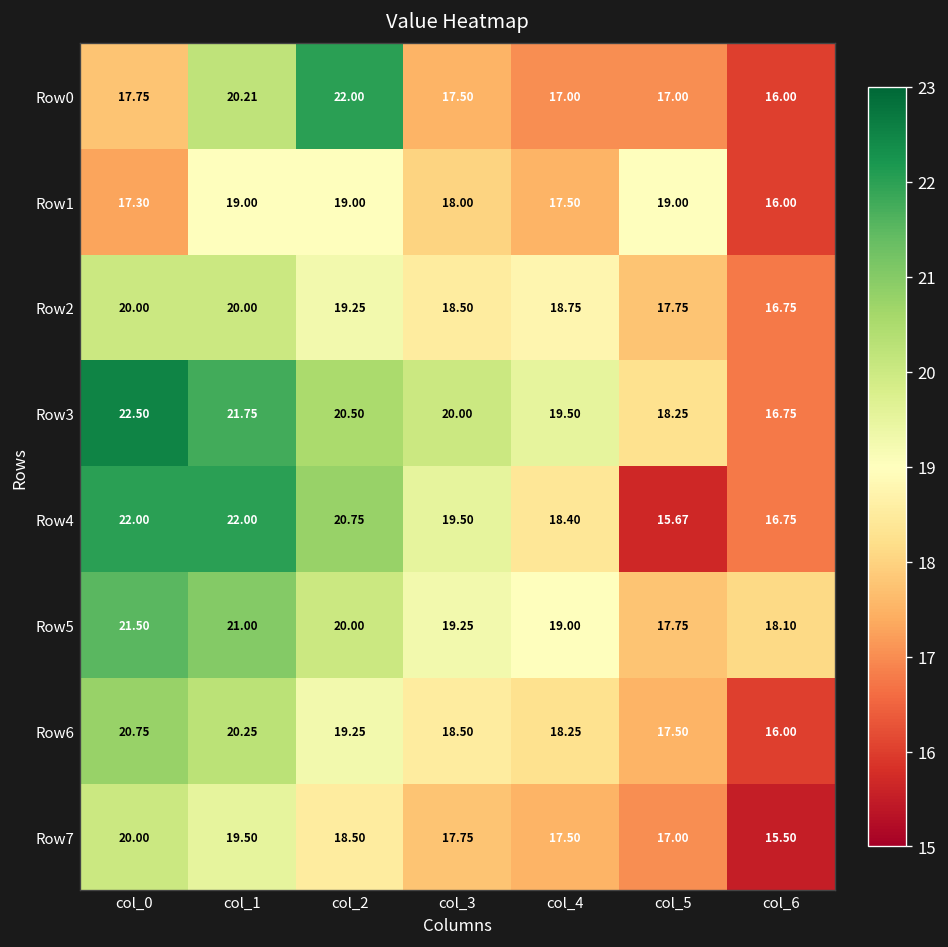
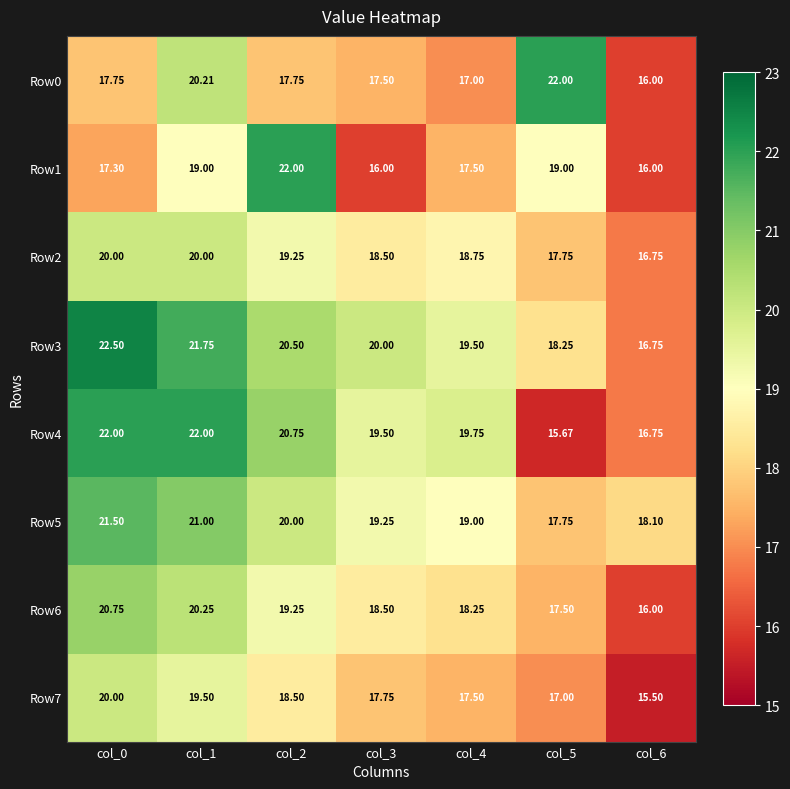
Row0, col_2: 22.00 -> 17.75
Row0, col_5: 17.00 -> 22.00
Row1, col_2: 19.00 -> 22.00
Row1, col_3: 18.00 -> 16.00
Row4, col_4: 18.40 -> 19.75
